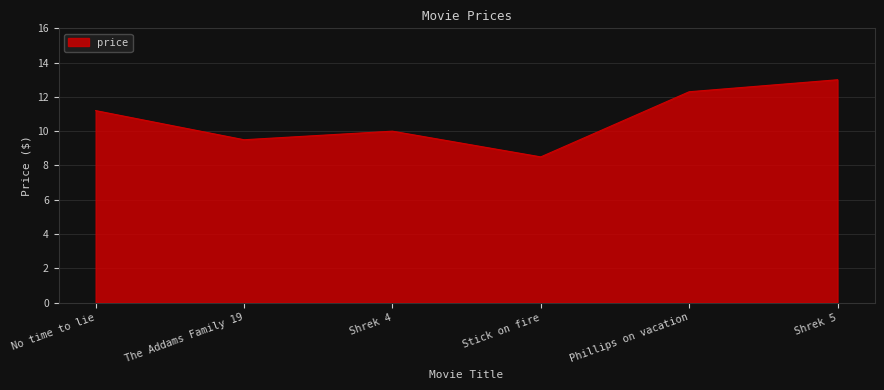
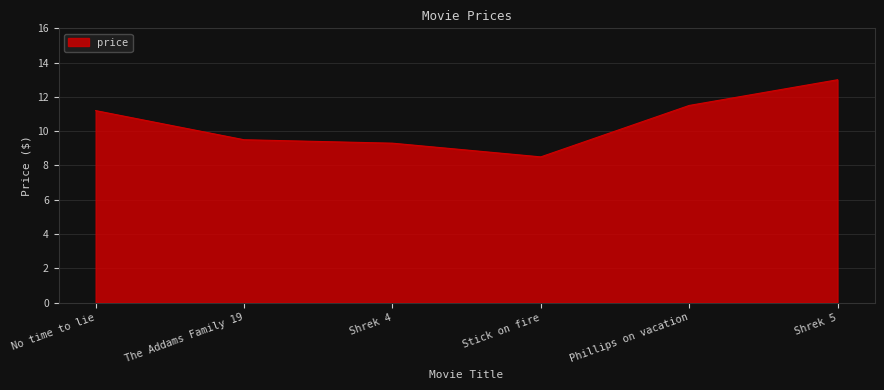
Shrek 4: 10.0 -> 9.3
Phillips on vacation: 12.3 -> 11.5
